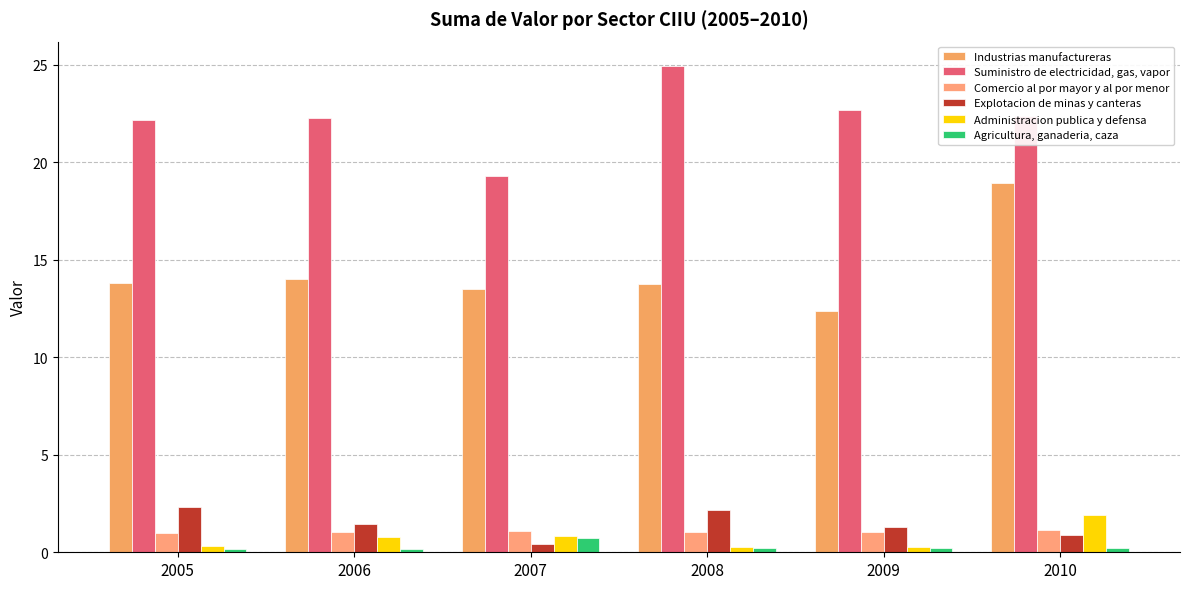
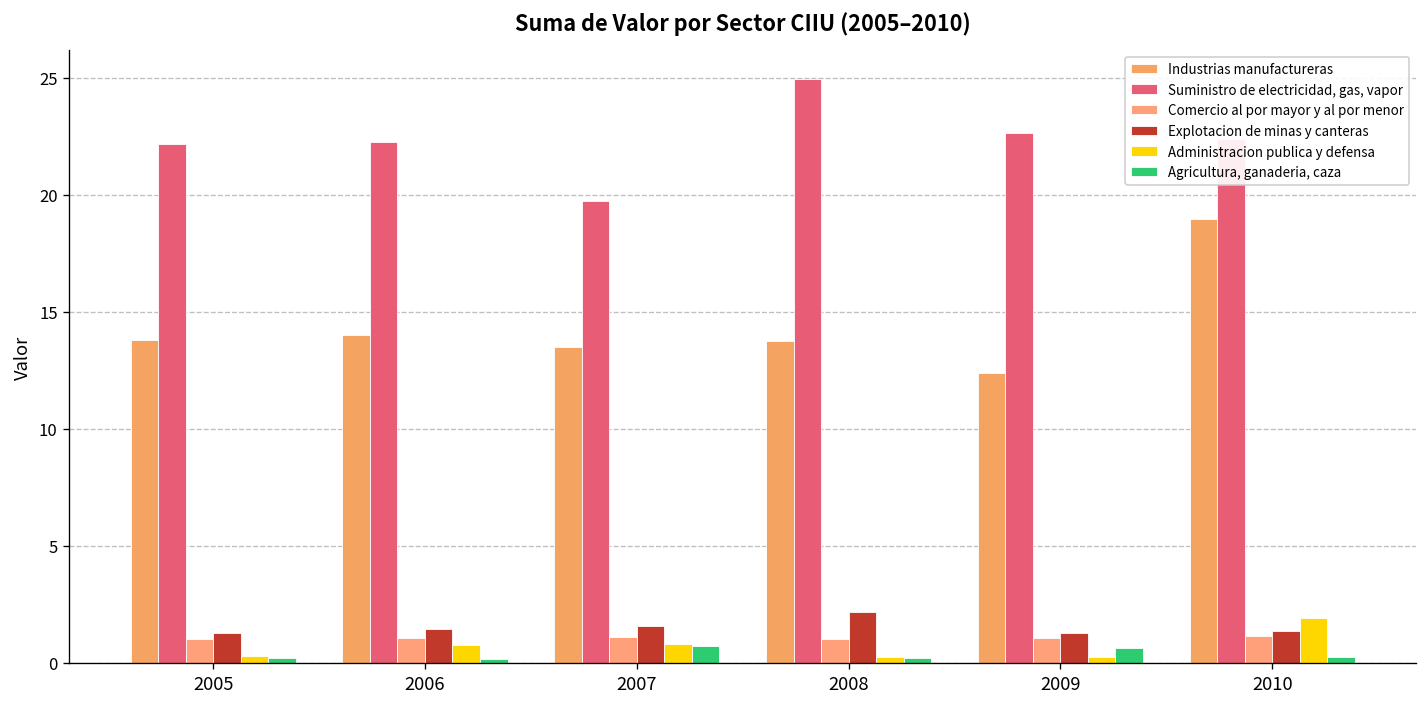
Explotacion de minas y canteras, 2005: 2.3 -> 1.3
Suministro de electricidad, gas, vapor, 2007: 19.3 -> 19.7
Explotacion de minas y canteras, 2007: 0.4 -> 1.6
Agricultura, ganaderia, caza, 2009: 0.2 -> 0.6
Explotacion de minas y canteras, 2010: 0.9 -> 1.3
